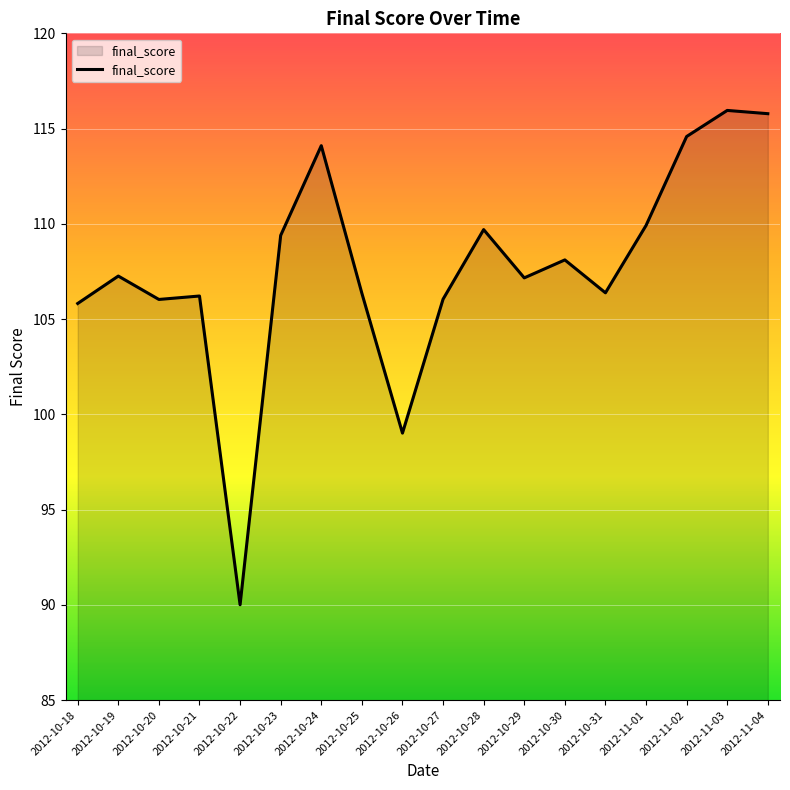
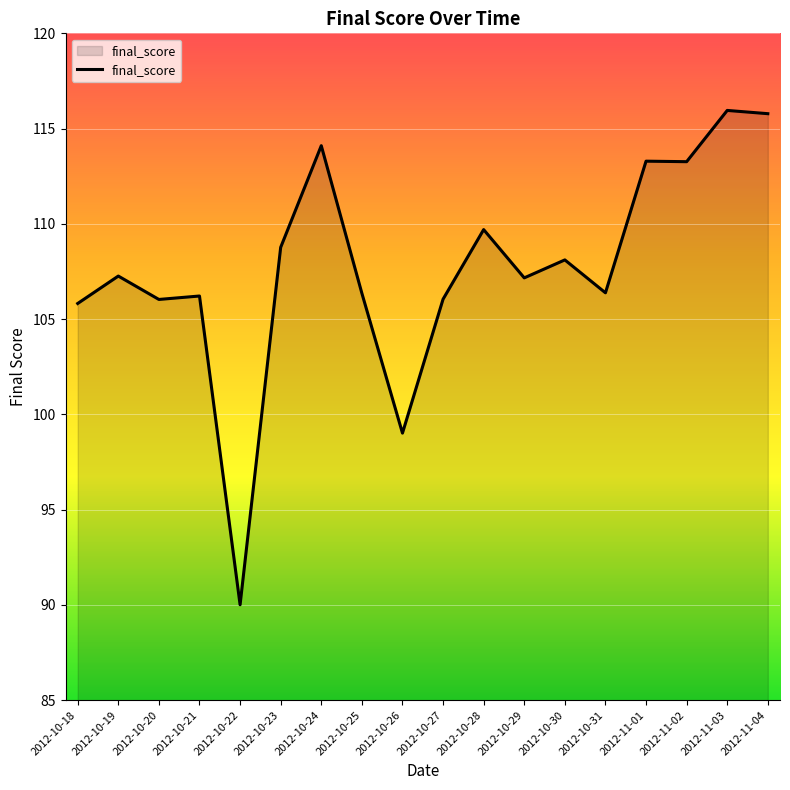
2012-10-23: 109.4 -> 108.8
2012-11-01: 109.9 -> 113.3
2012-11-02: 114.6 -> 113.3
